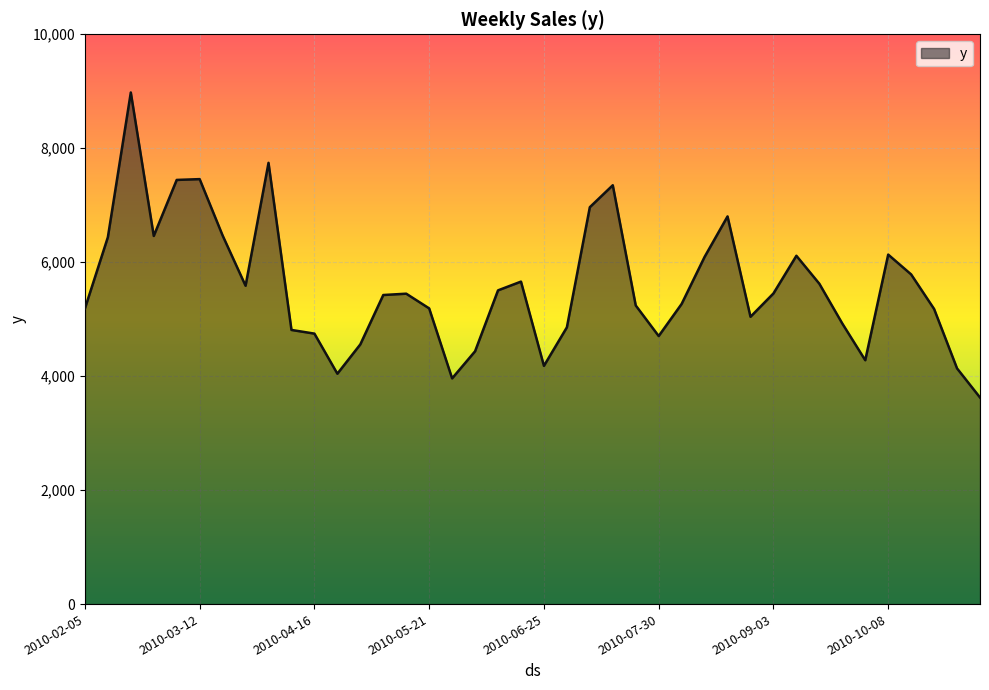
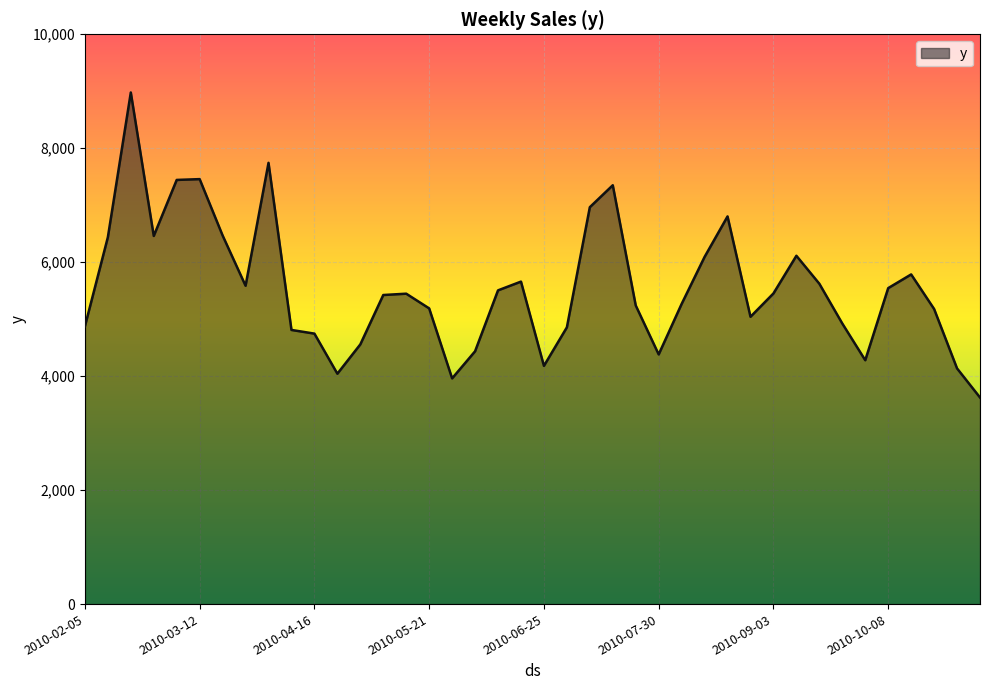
2010-02-05: 5,200 -> 4,900
2010-07-30: 4,700 -> 4,400
2010-10-08: 6,100 -> 5,500
